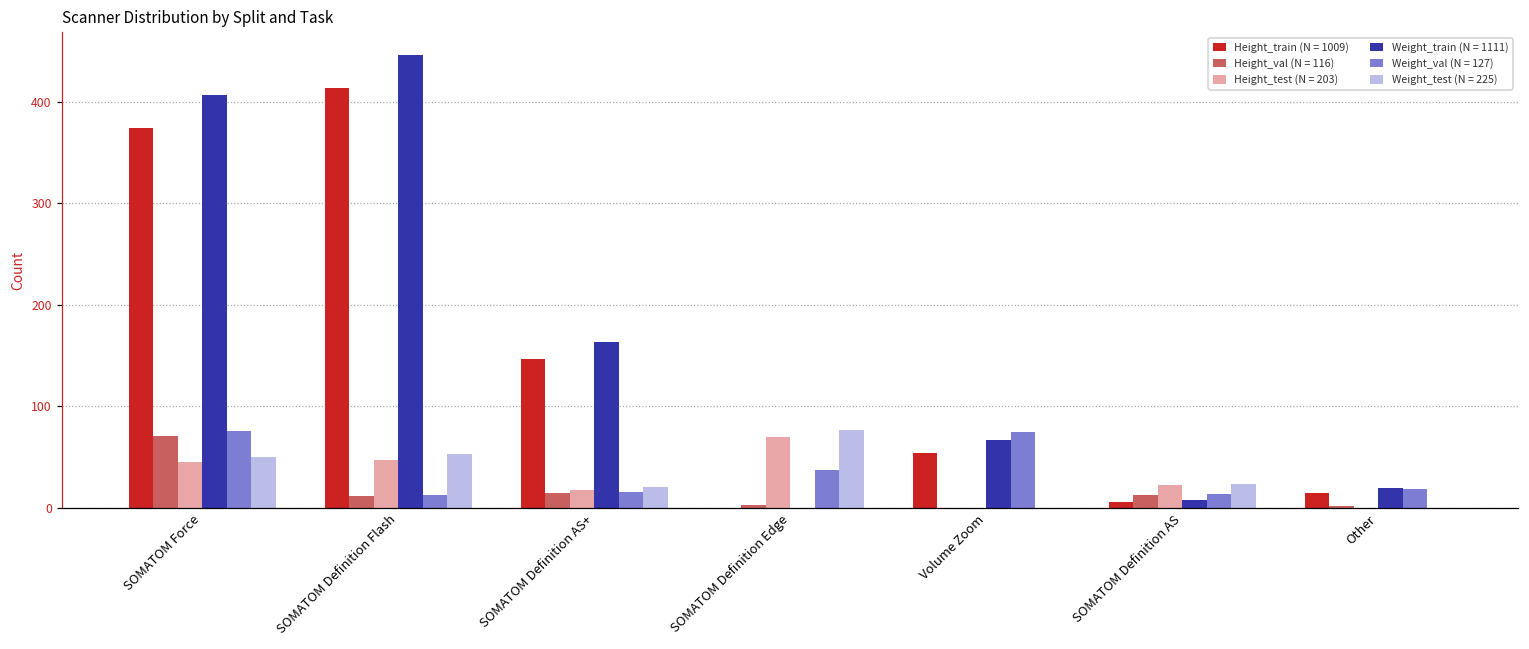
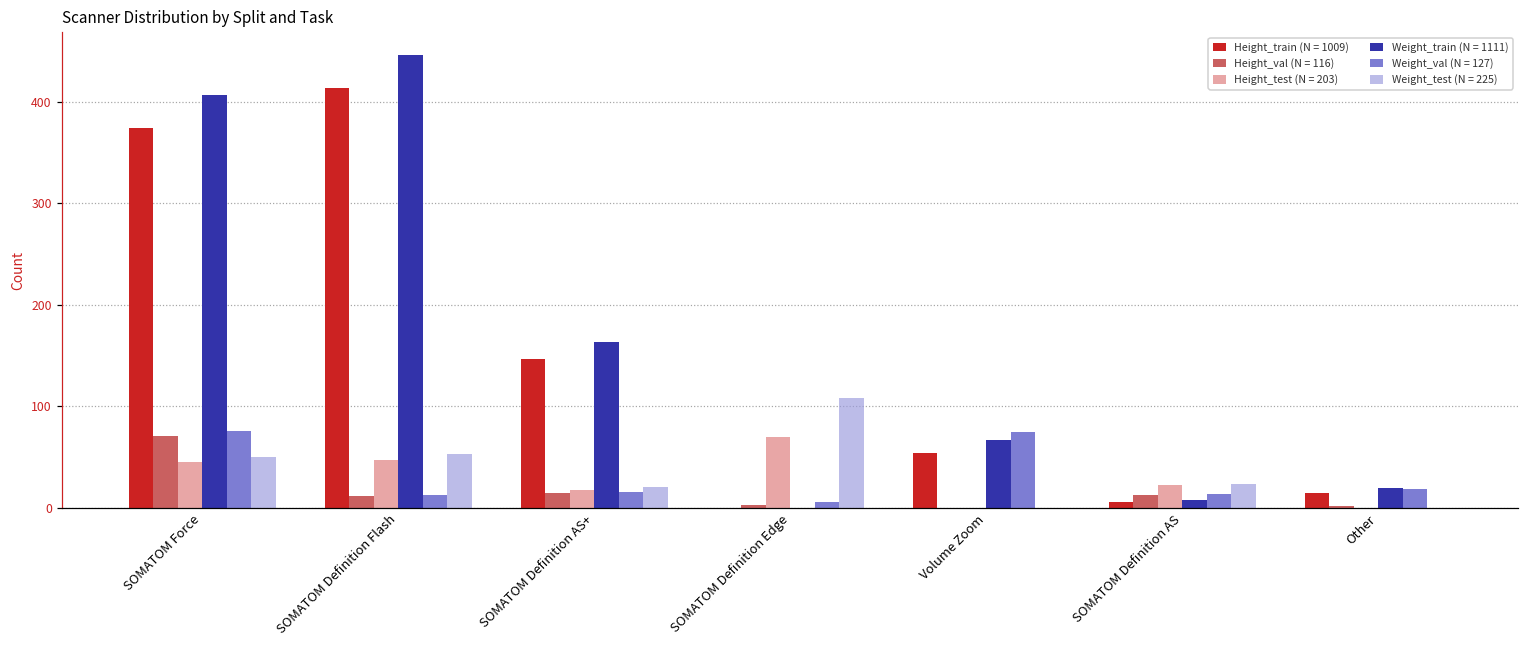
Weight_val (N = 127), SOMATOM Definition Edge: 40 -> 10
Weight_test (N = 225), SOMATOM Definition Edge: 80 -> 110
